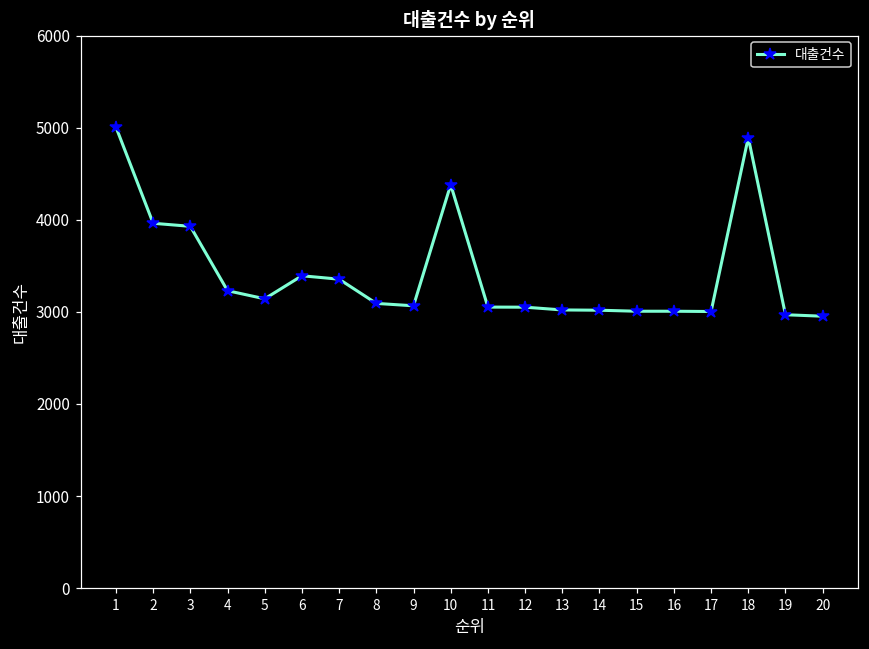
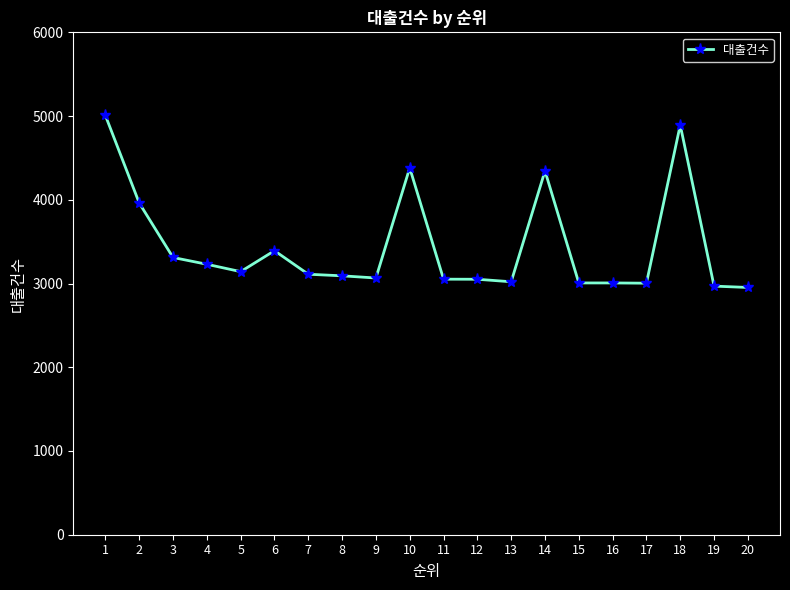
3: 3900 -> 3300
7: 3400 -> 3100
14: 3000 -> 4300
